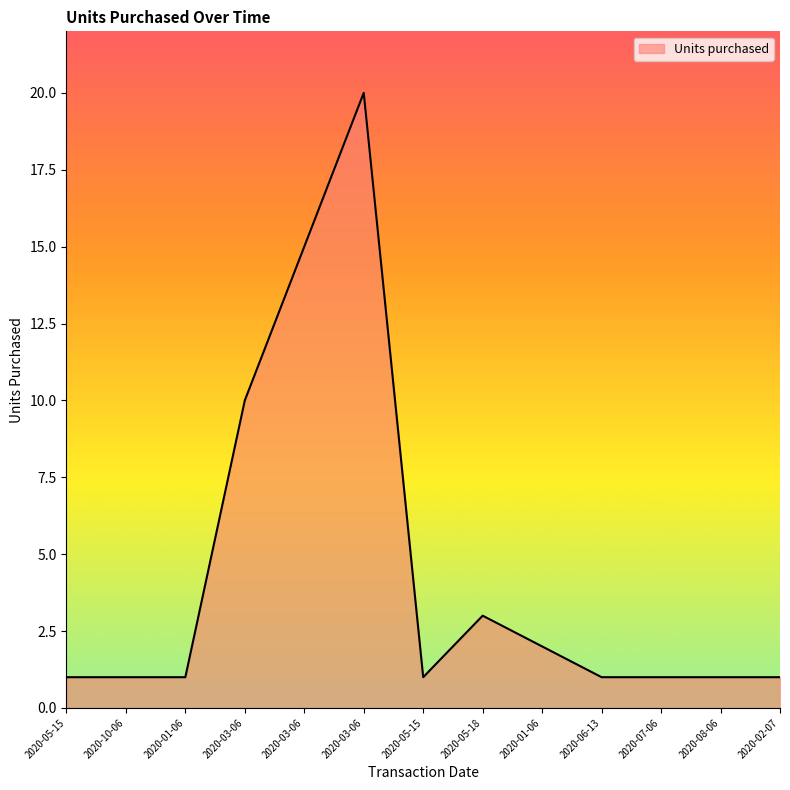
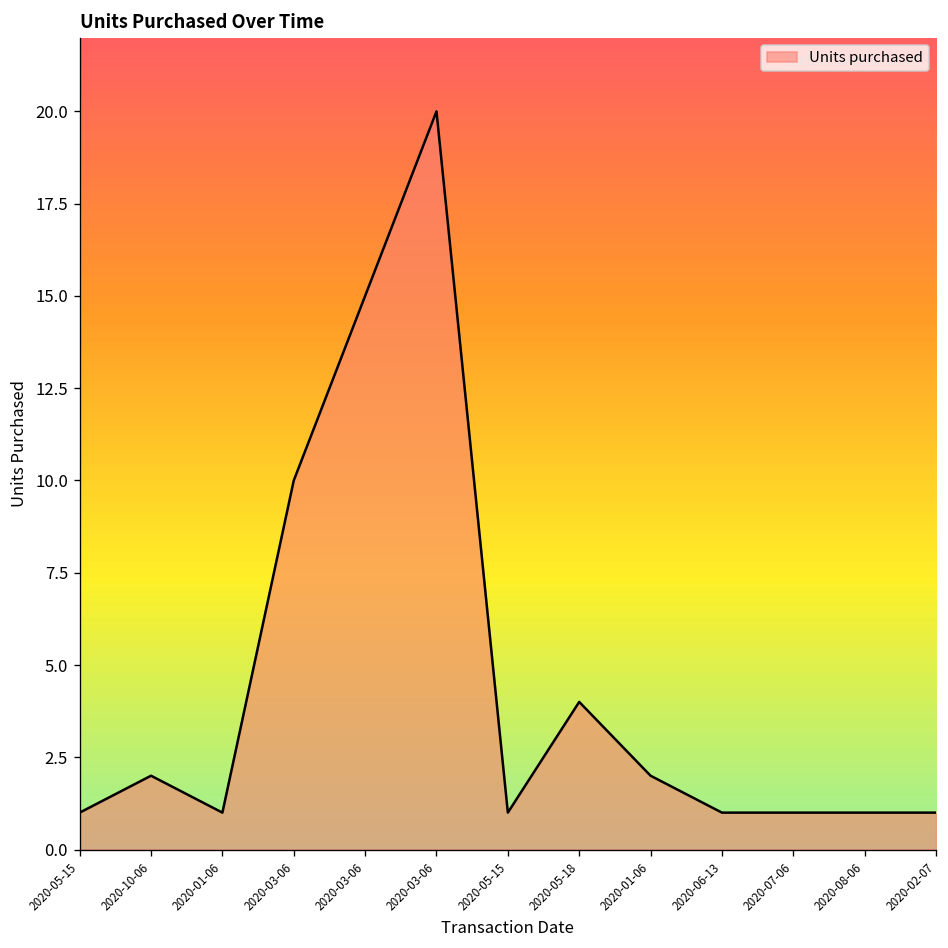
2020-10-06: 1 -> 2
2020-05-18: 3 -> 4
